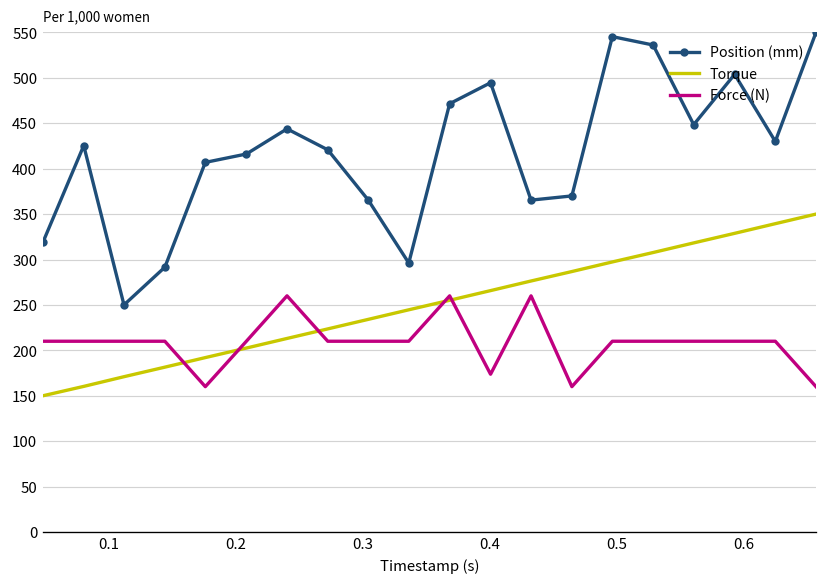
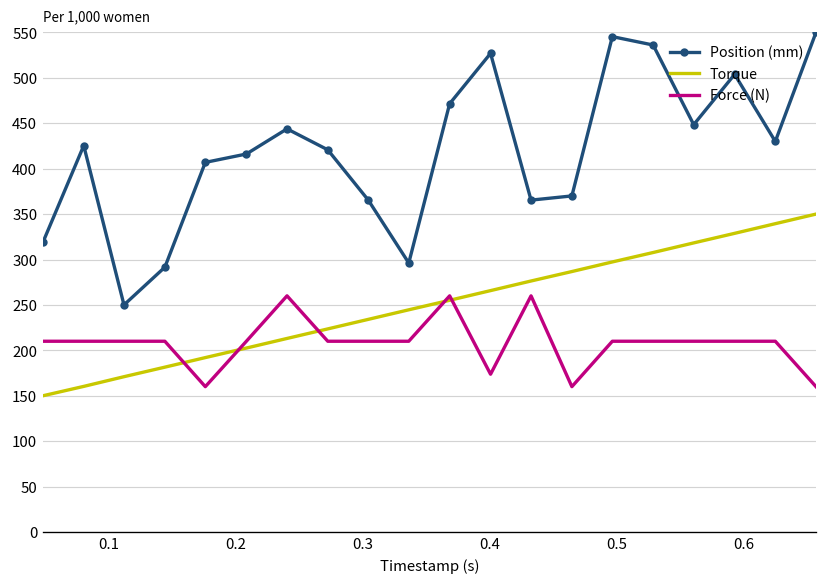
Position (mm), 0.4: 490 -> 530
